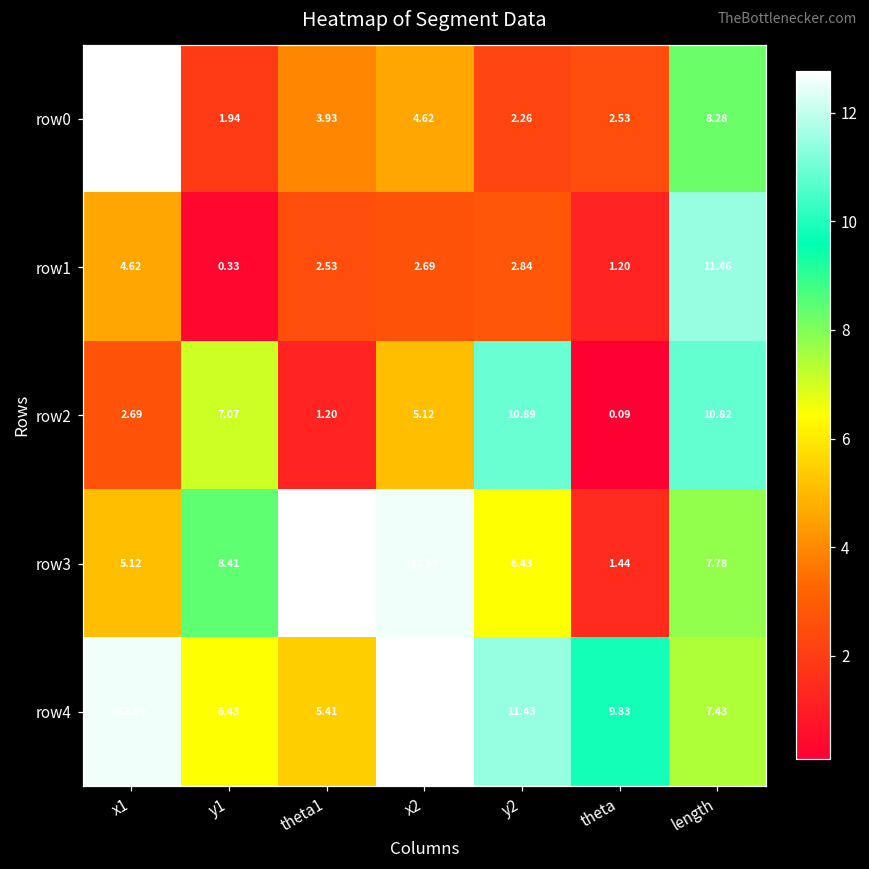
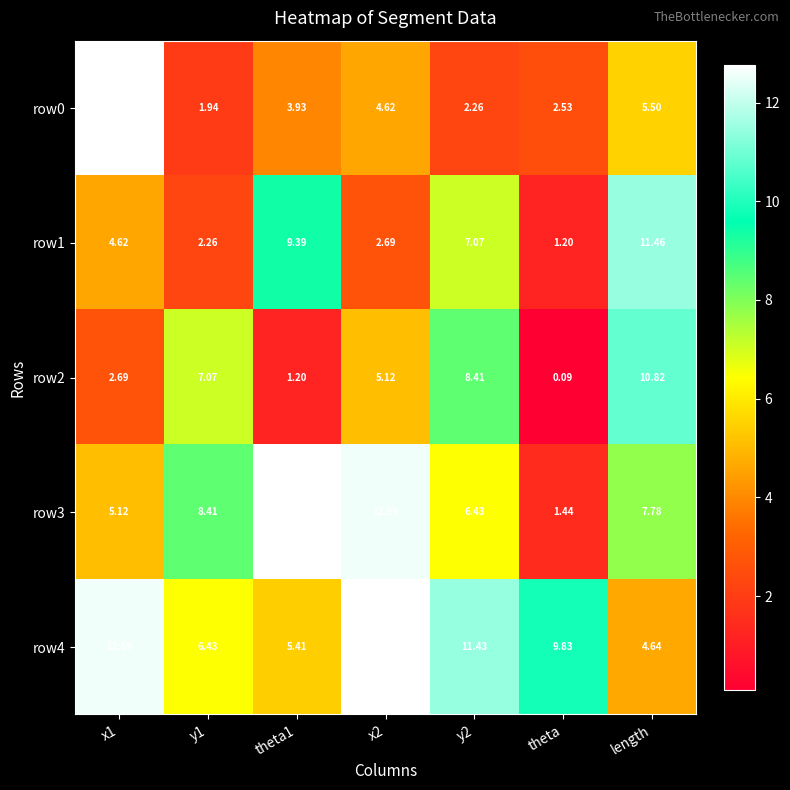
row0, length: 8.28 -> 5.50
row1, y1: 0.33 -> 2.26
row1, theta1: 2.53 -> 9.39
row1, y2: 2.84 -> 7.07
row2, y2: 10.89 -> 8.41
row4, length: 7.43 -> 4.64
